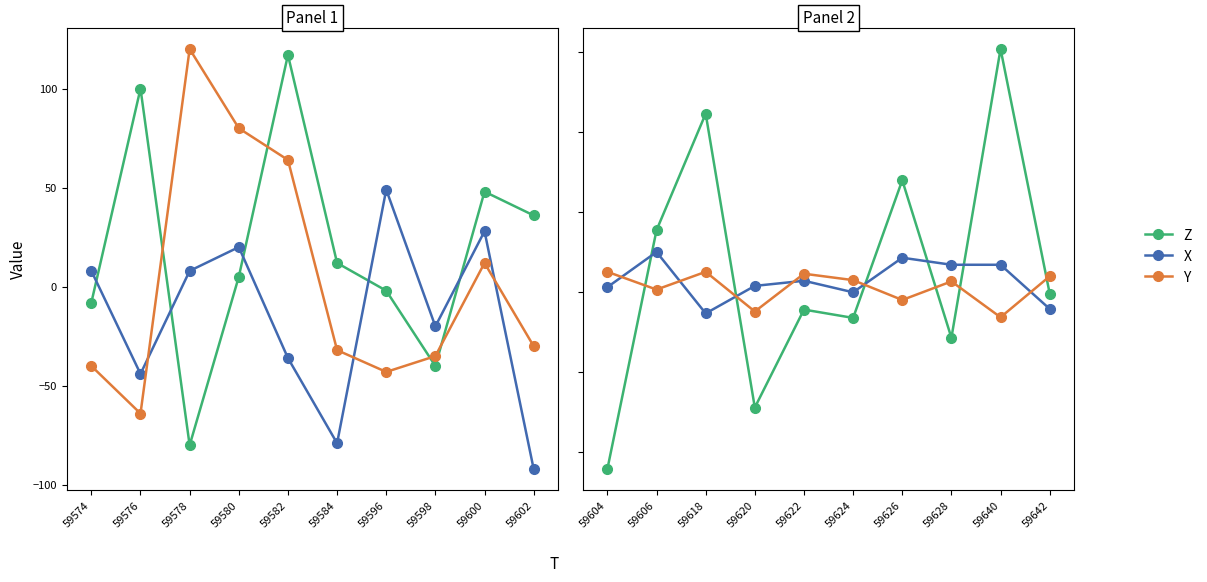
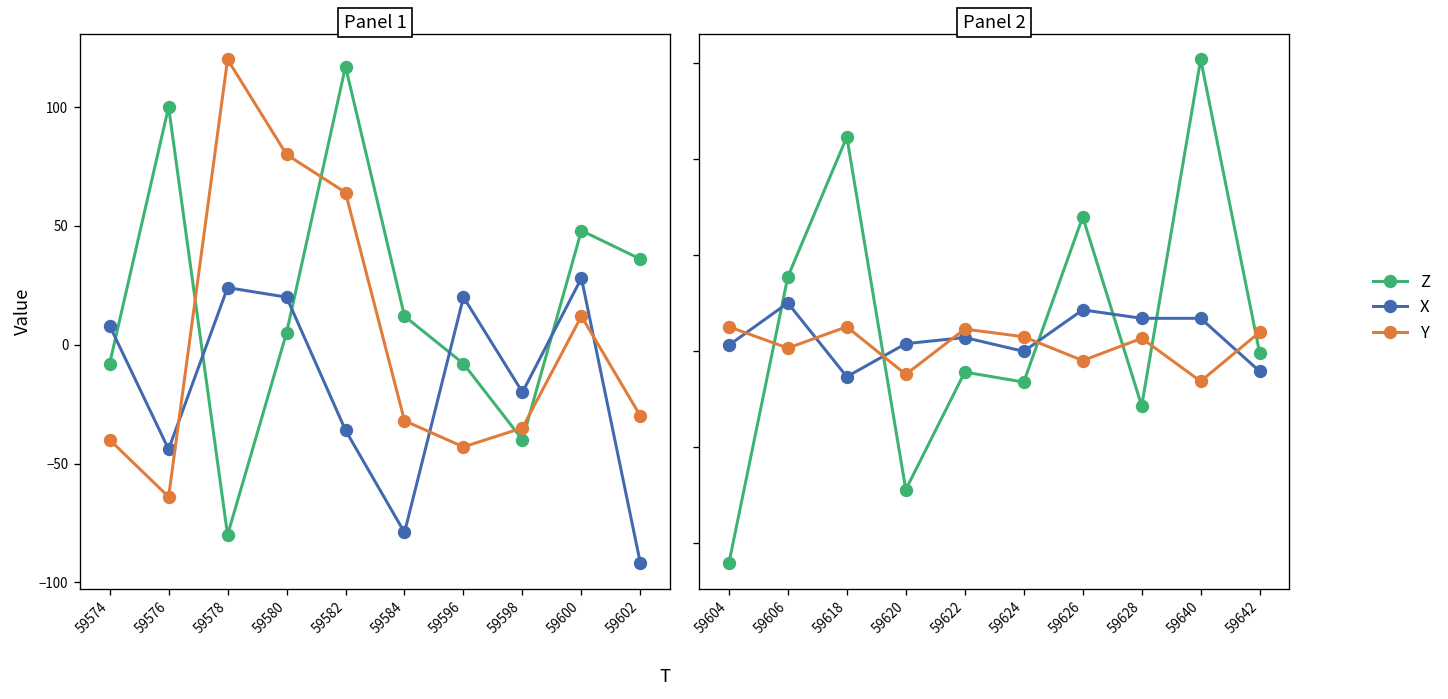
Panel 1, X, 59578: 8 -> 24
Panel 1, Z, 59596: -2 -> -8
Panel 1, X, 59596: 49 -> 20
